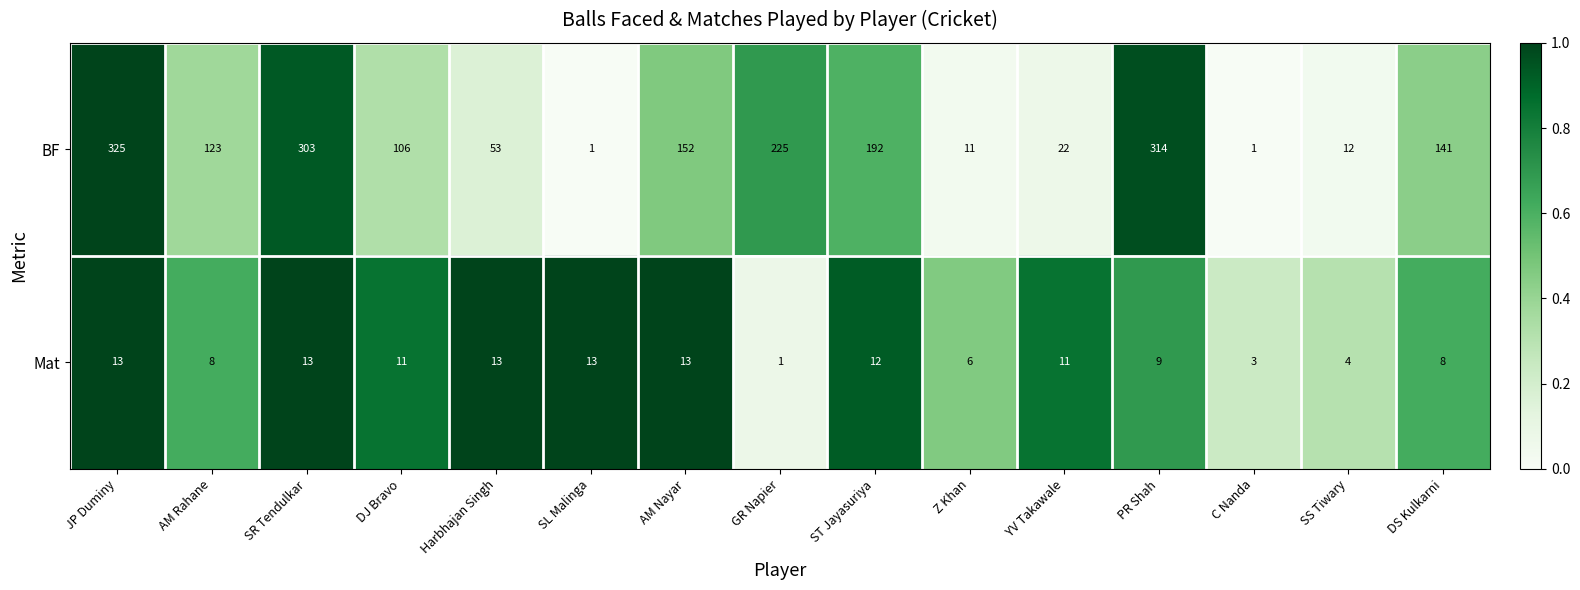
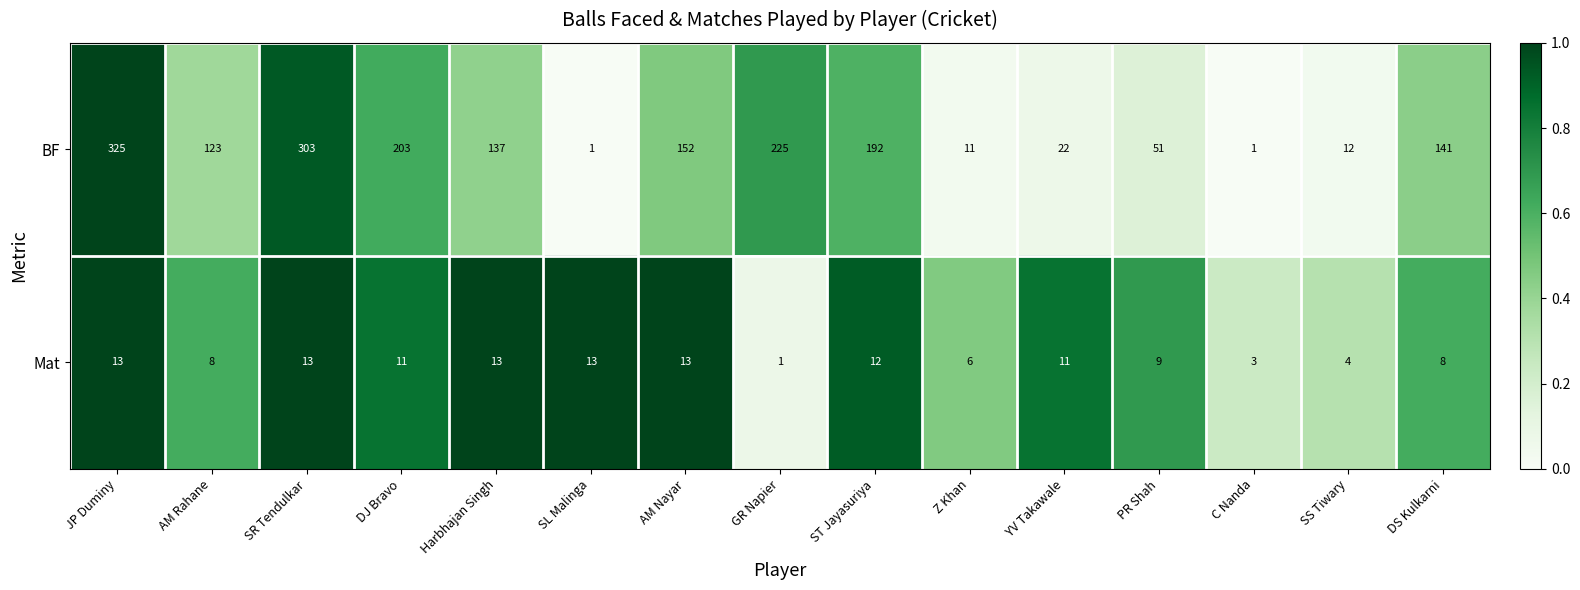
BF, DJ Bravo: 106 -> 203
BF, Harbhajan Singh: 53 -> 137
BF, PR Shah: 314 -> 51
